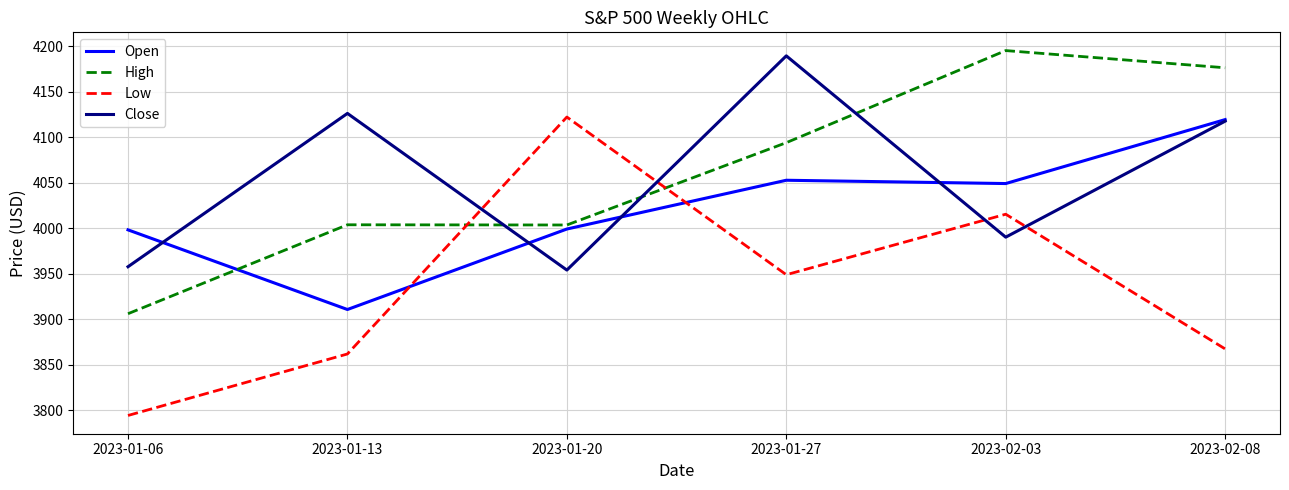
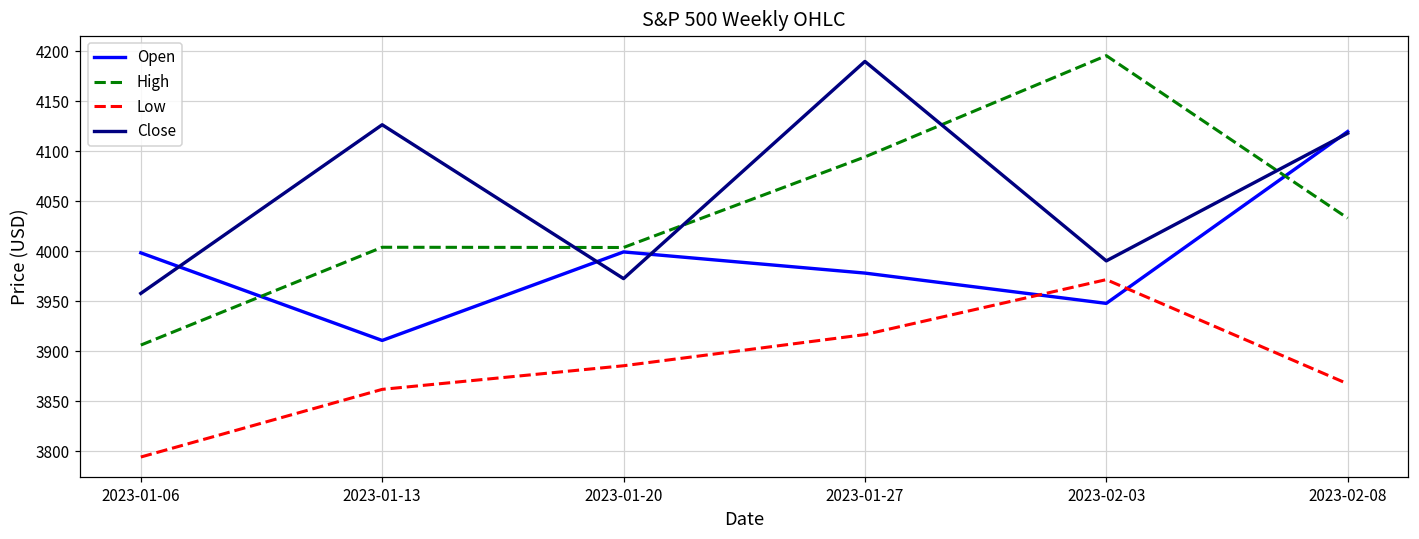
Low, 2023-01-20: 4120 -> 3890
Close, 2023-01-20: 3950 -> 3970
Open, 2023-01-27: 4050 -> 3980
Low, 2023-01-27: 3950 -> 3920
Open, 2023-02-03: 4050 -> 3950
Low, 2023-02-03: 4020 -> 3970
High, 2023-02-08: 4180 -> 4030
